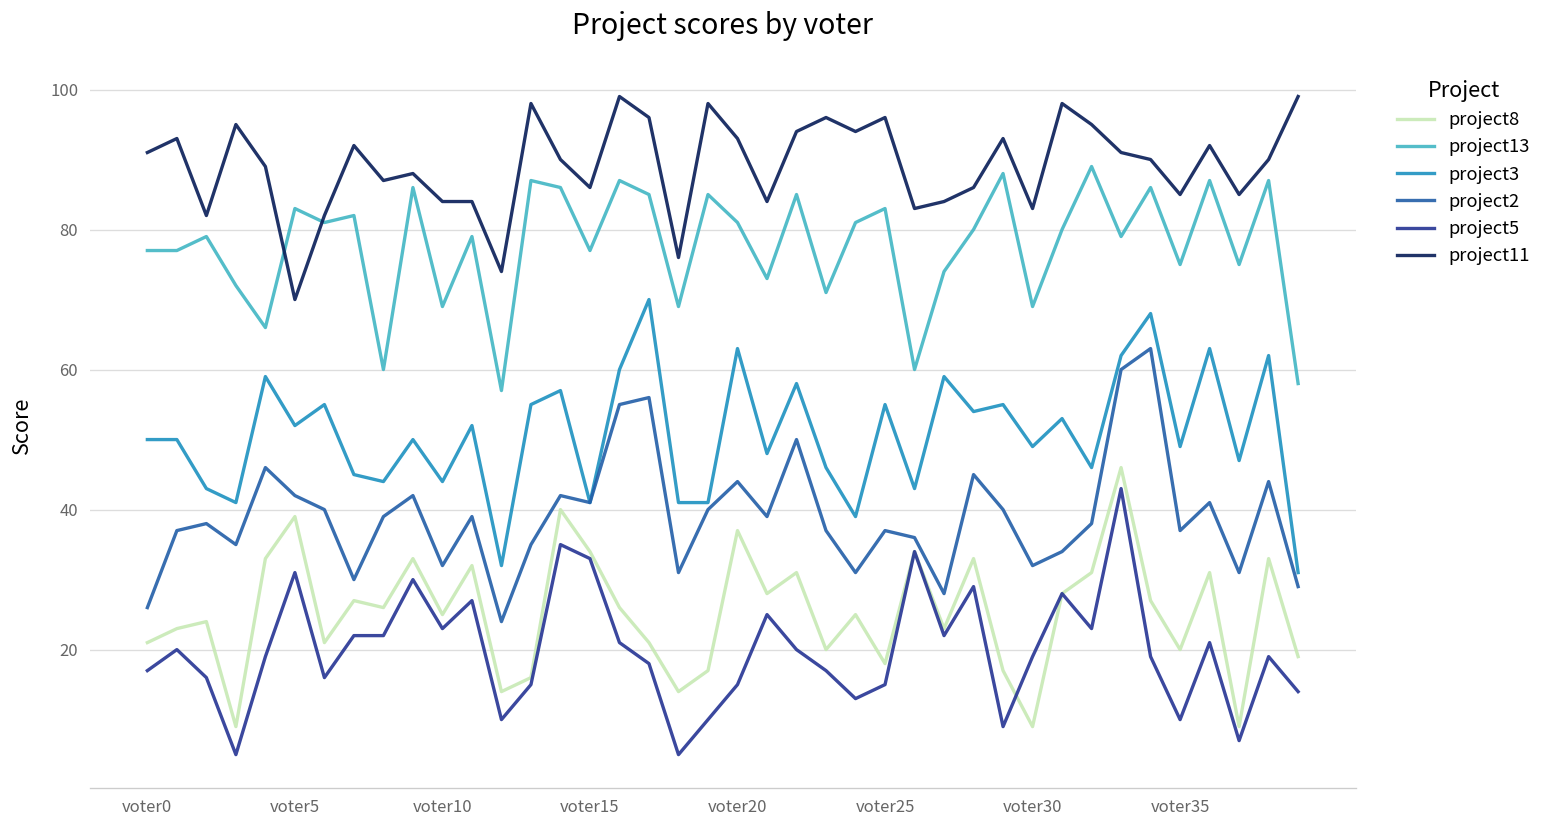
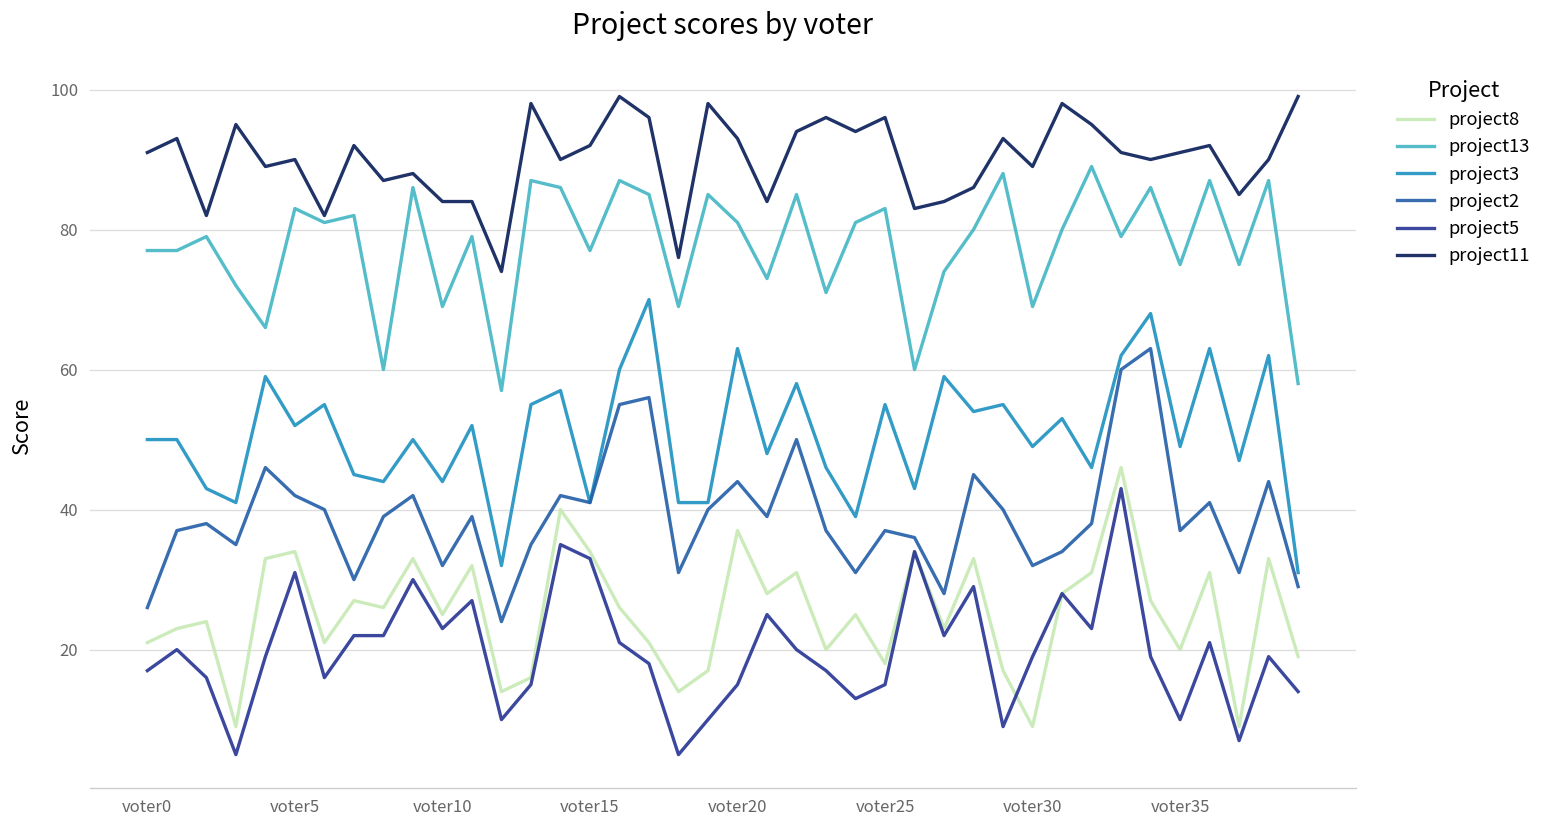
project8, voter5: 39 -> 34
project11, voter5: 70 -> 90
project11, voter15: 86 -> 92
project11, voter30: 83 -> 89
project11, voter35: 85 -> 91
